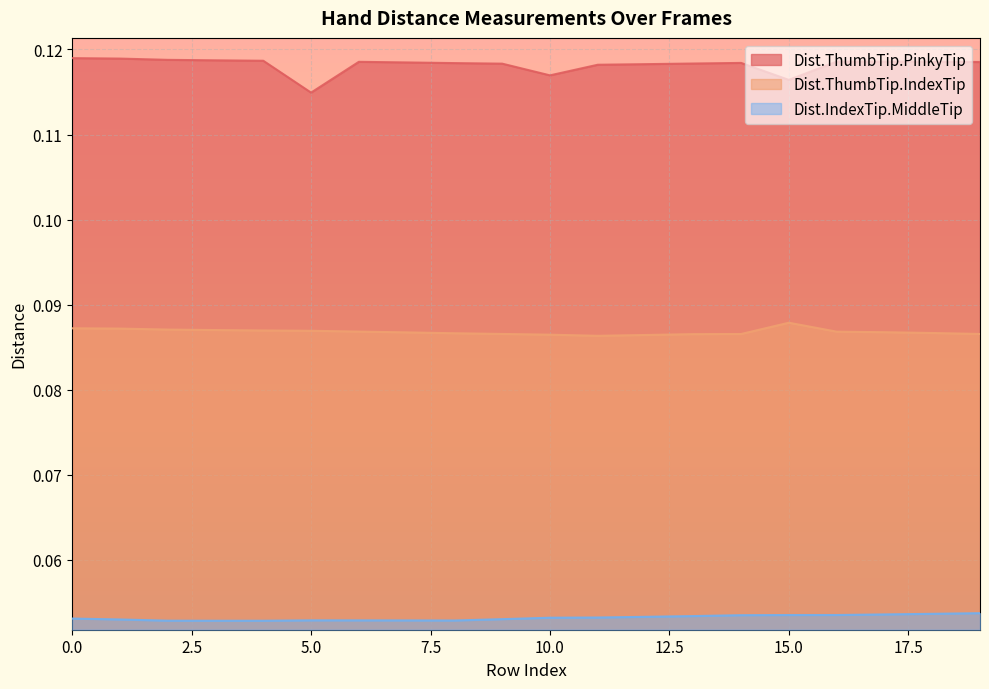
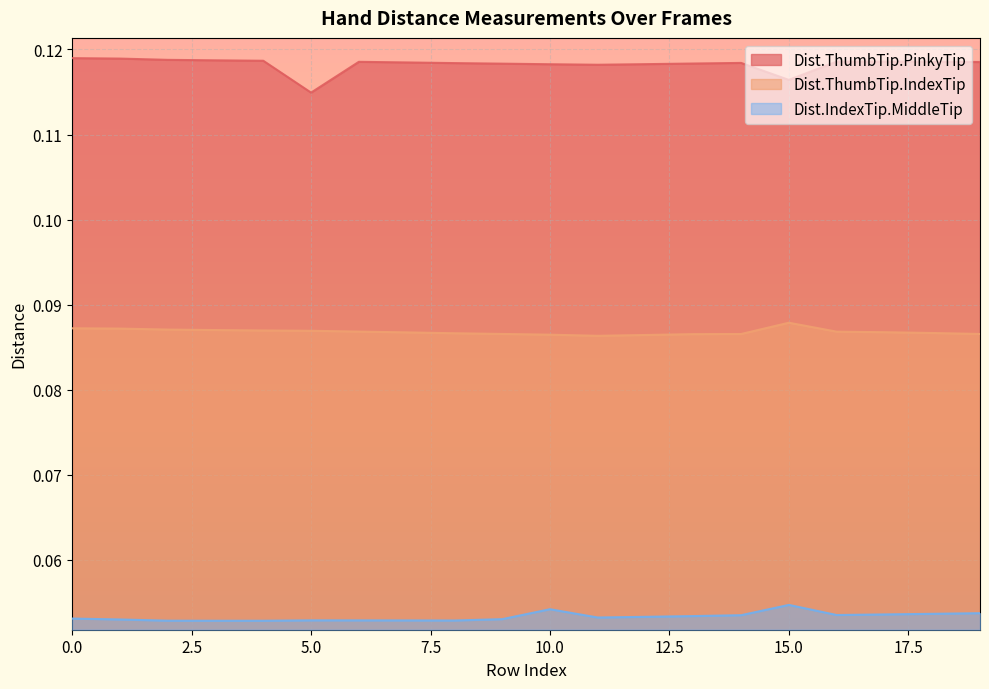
Dist.ThumbTip.PinkyTip, 10.0: 0.117 -> 0.118
Dist.IndexTip.MiddleTip, 10.0: 0.053 -> 0.054
Dist.IndexTip.MiddleTip, 15.0: 0.053 -> 0.055
